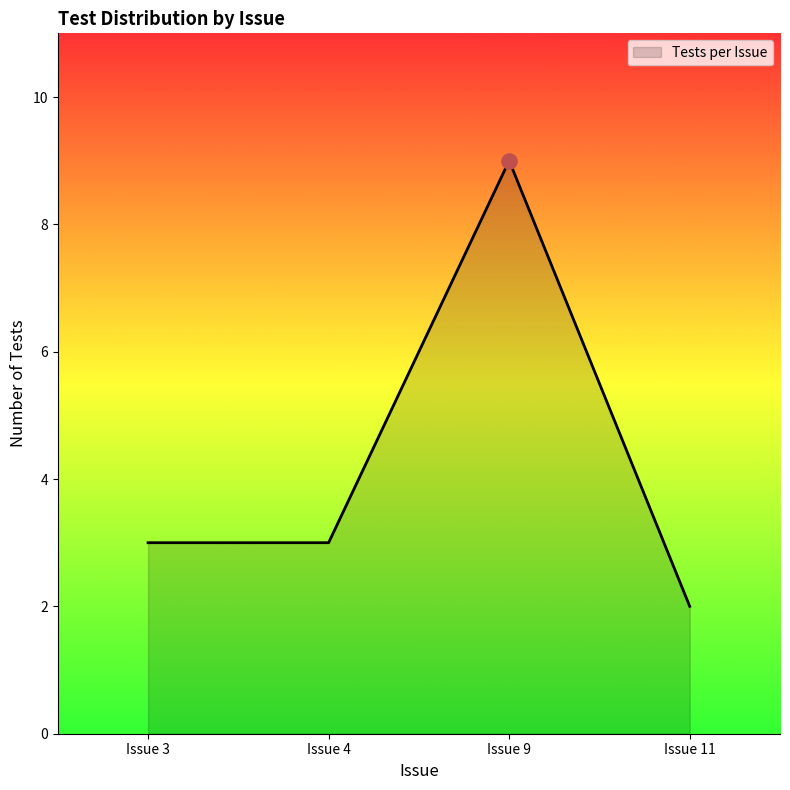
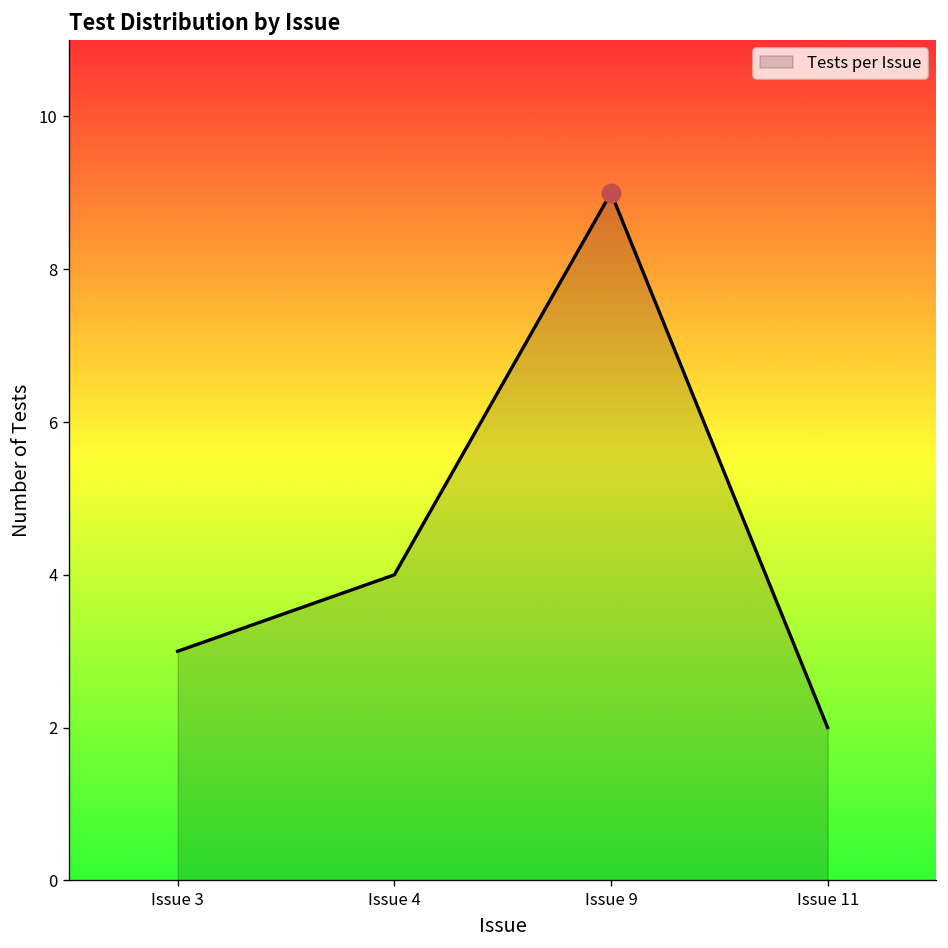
Tests per Issue, Issue 4: 3 -> 4
